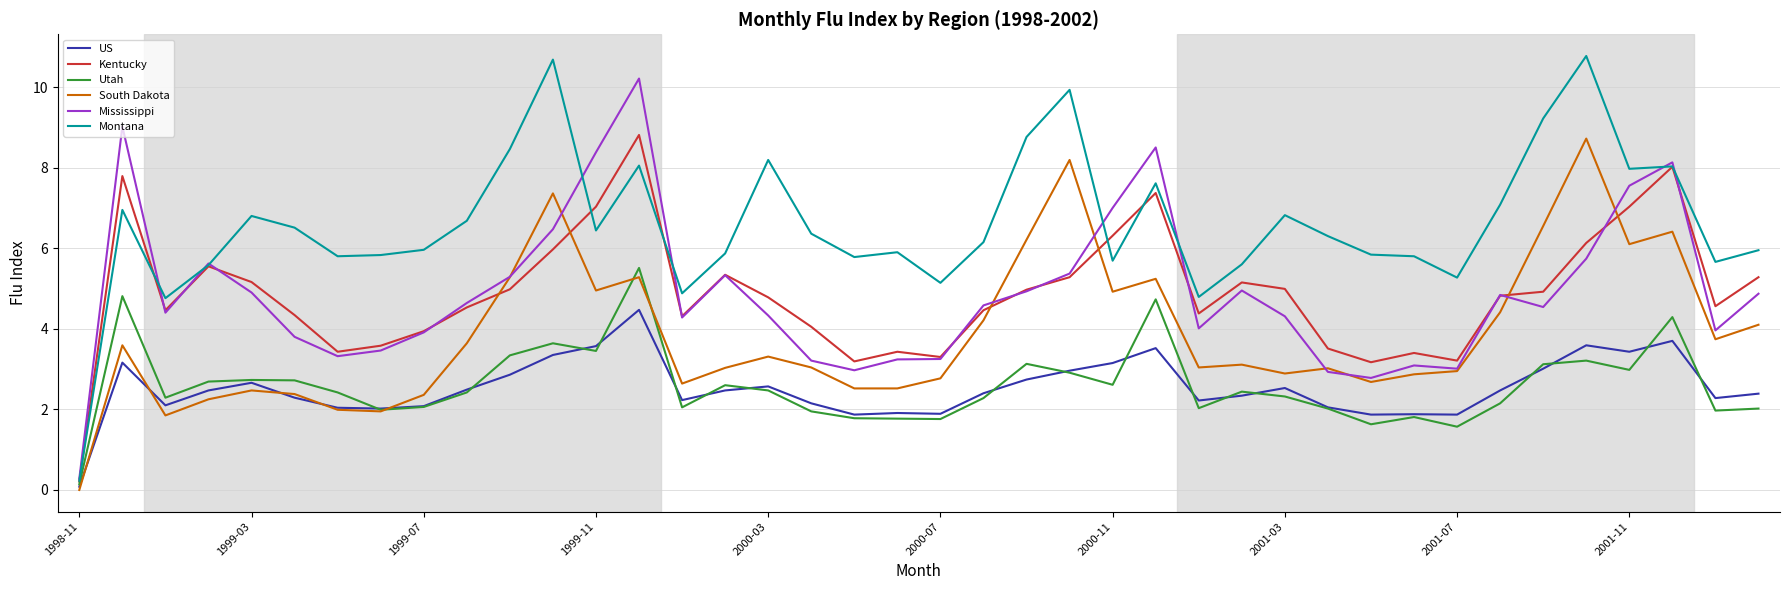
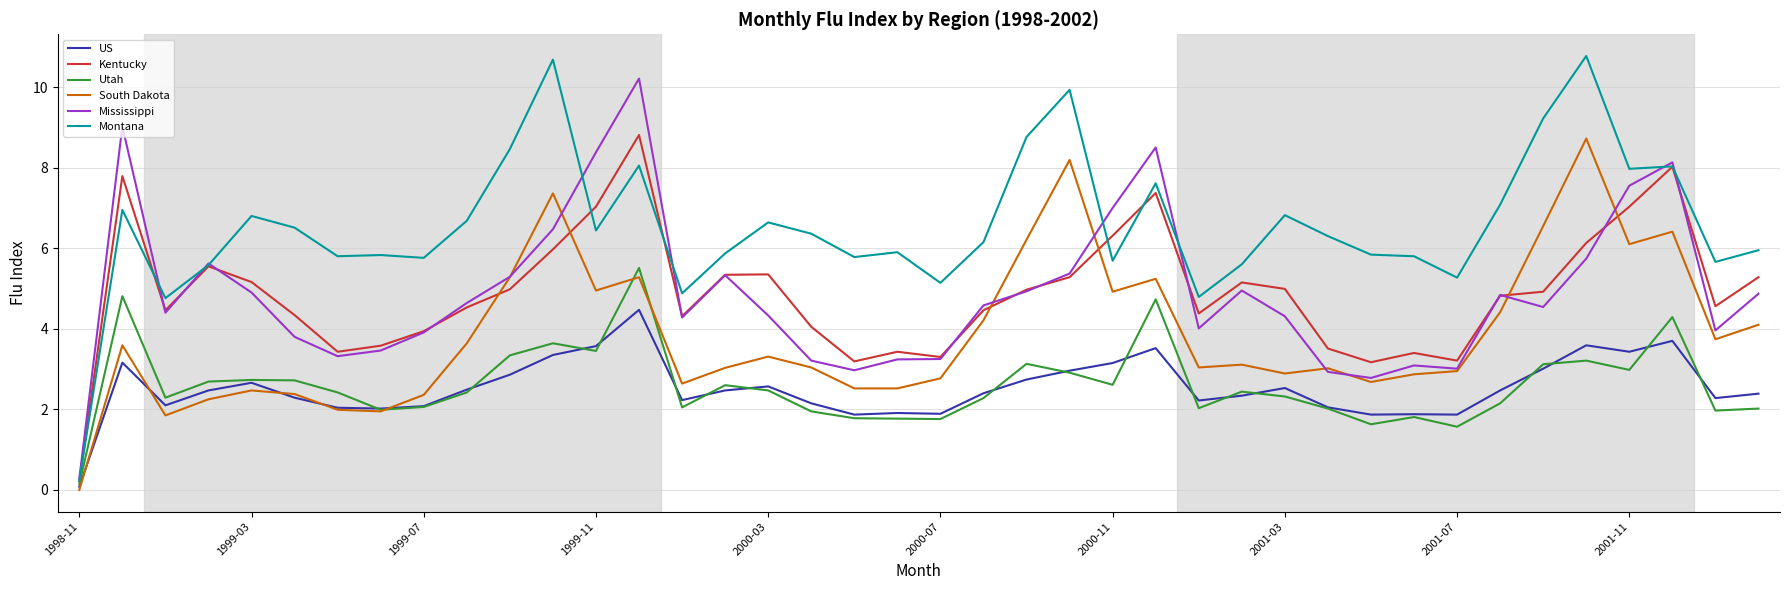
Montana, 1999-07: 6.0 -> 5.8
Kentucky, 2000-03: 4.8 -> 5.4
Montana, 2000-03: 8.2 -> 6.6
